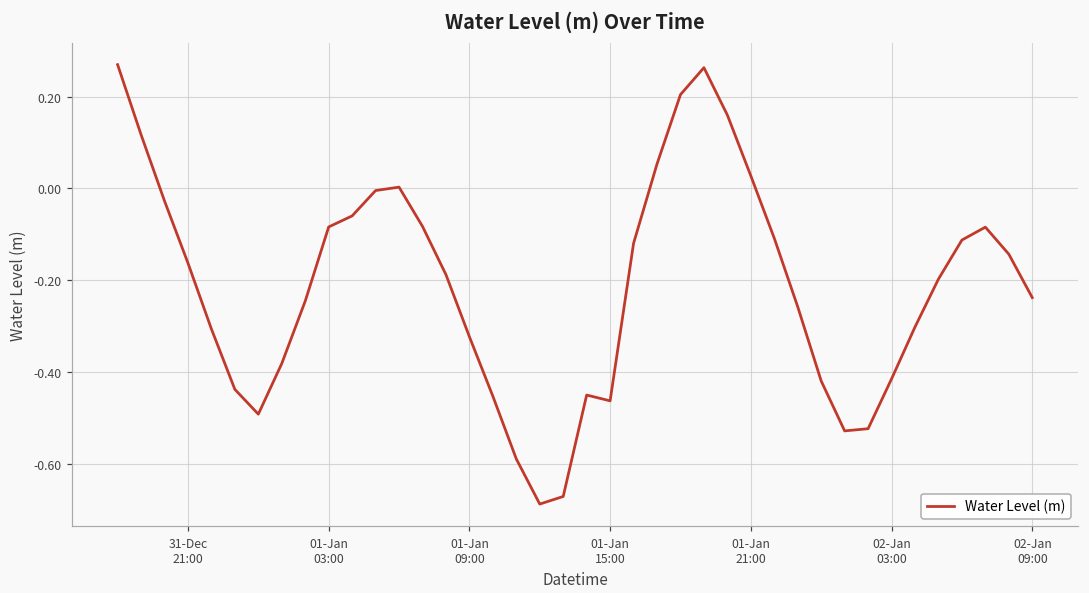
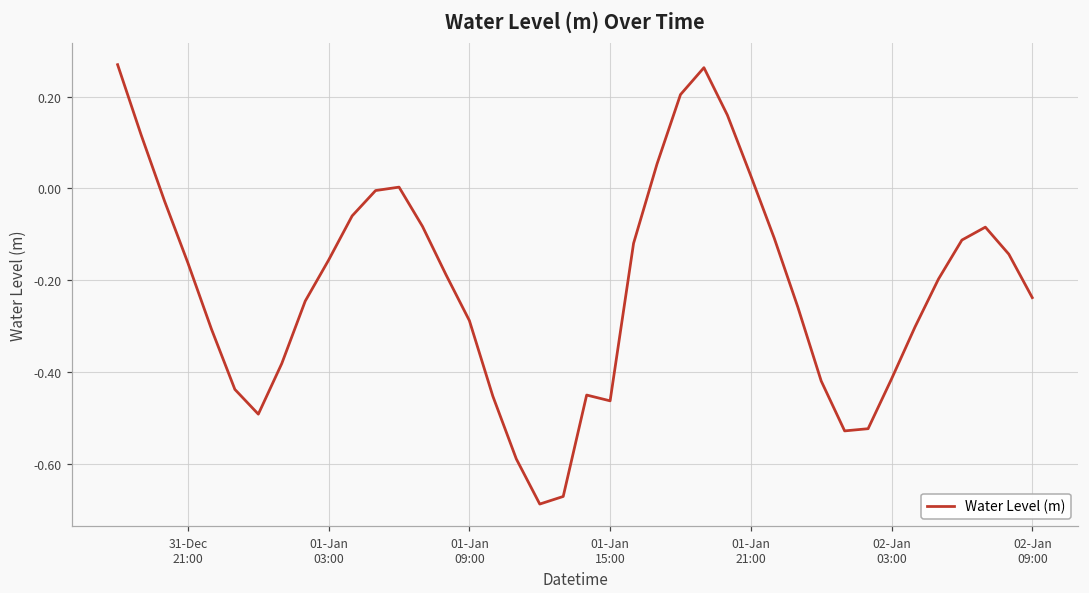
01-Jan 03:00: -0.08 -> -0.16
01-Jan 09:00: -0.32 -> -0.29
